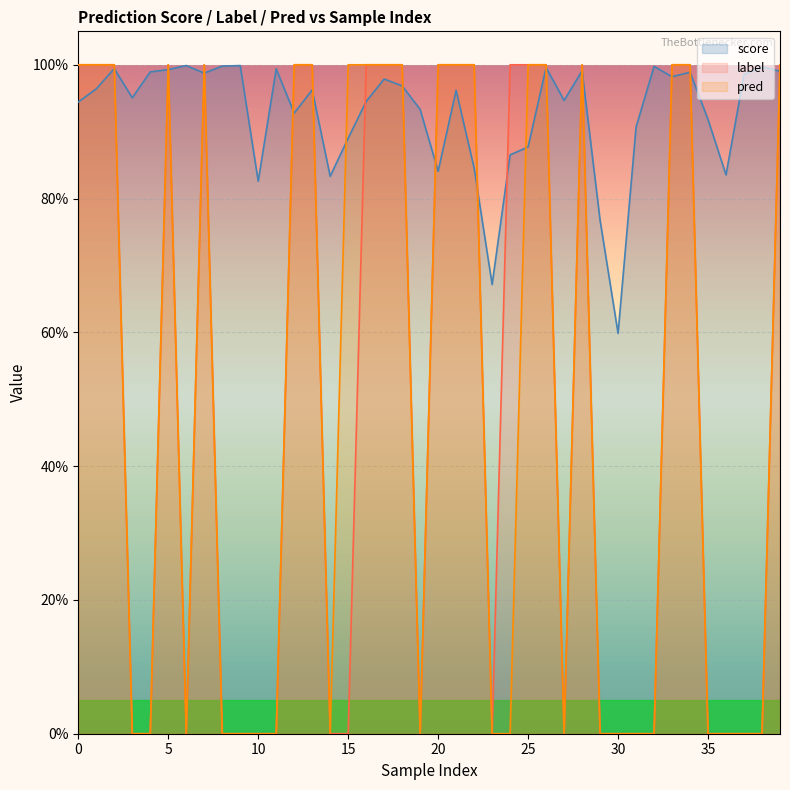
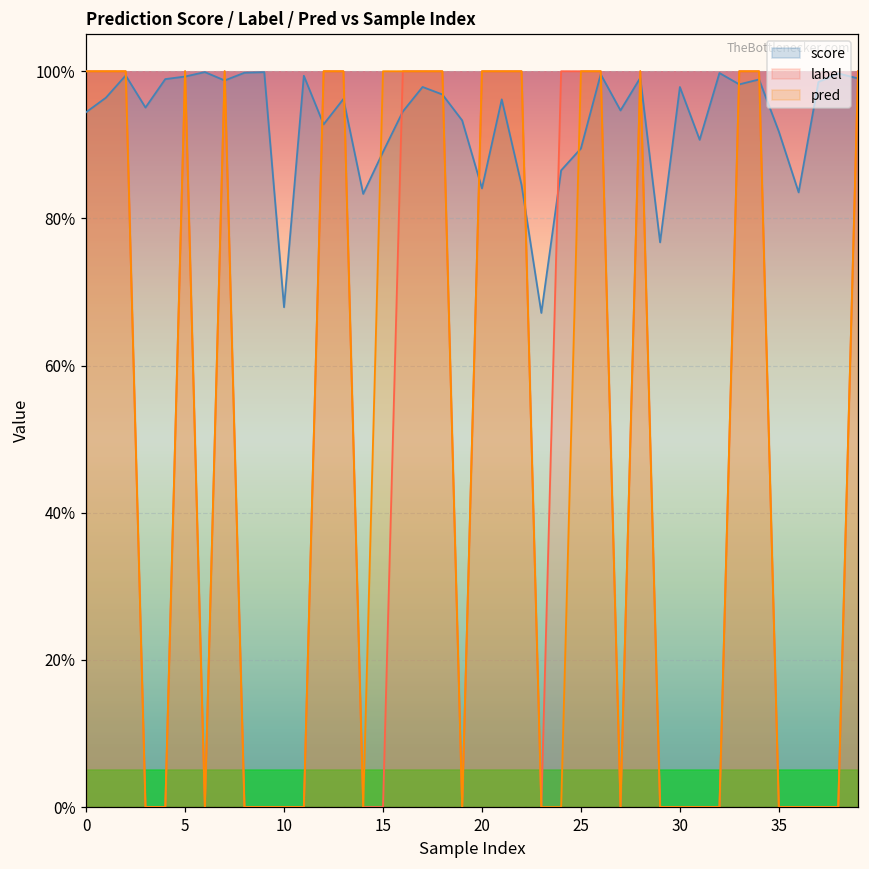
score, 10: 83% -> 68%
score, 25: 88% -> 90%
score, 30: 60% -> 98%
